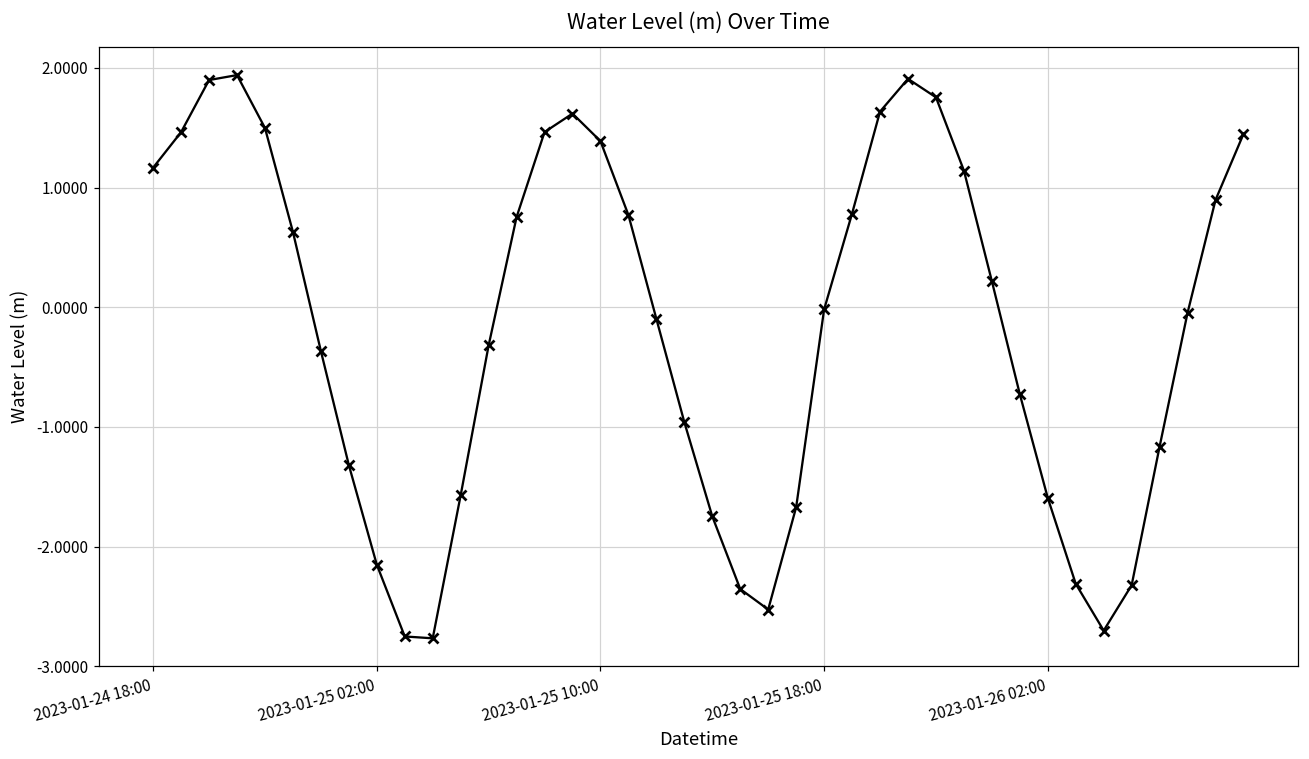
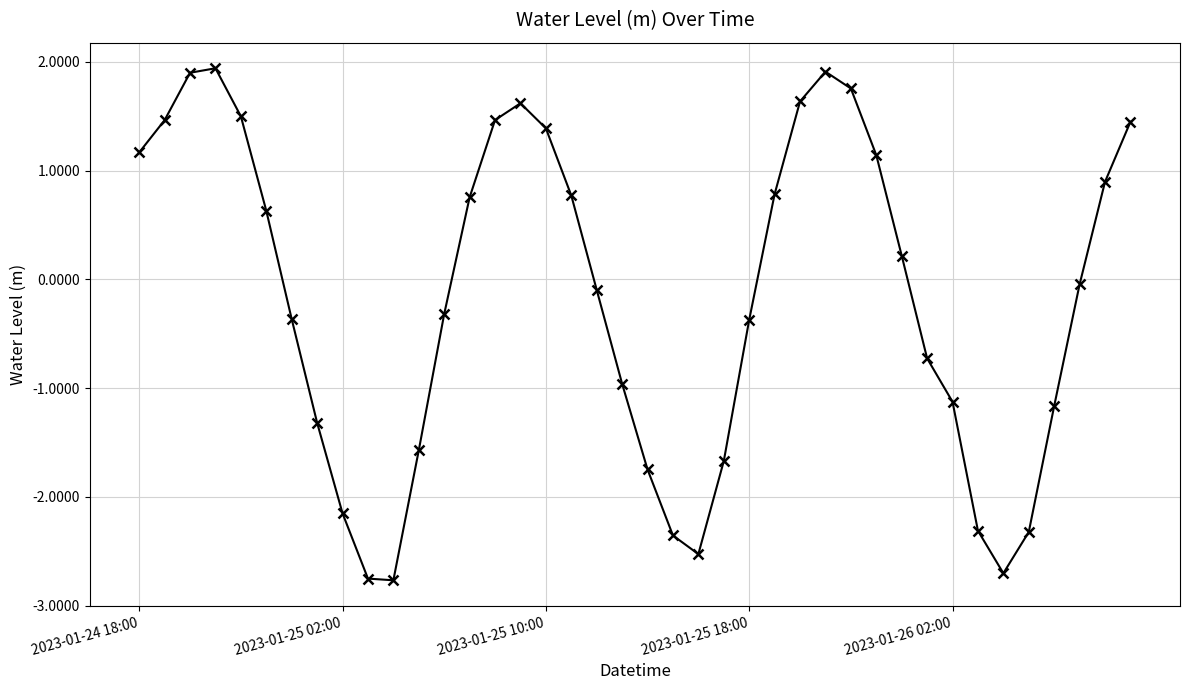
2023-01-25 18:00: -0.02 -> -0.37
2023-01-26 02:00: -1.59 -> -1.13
